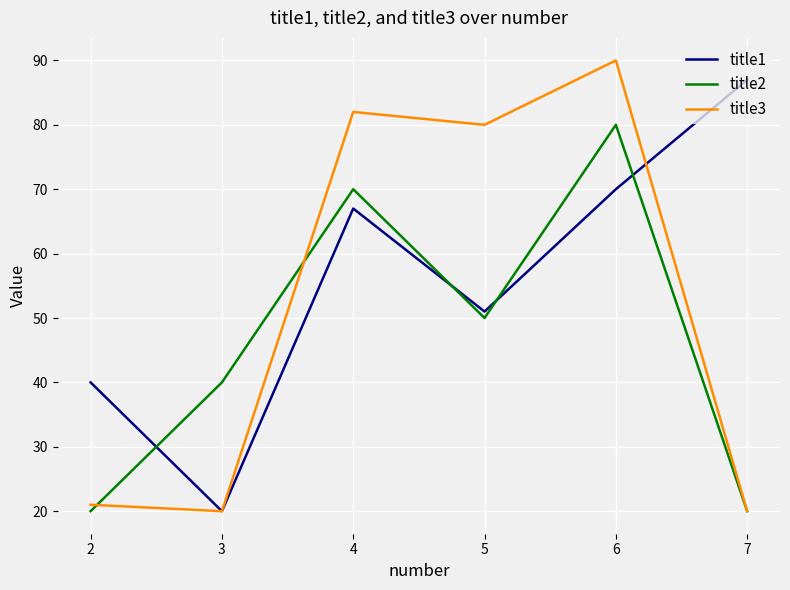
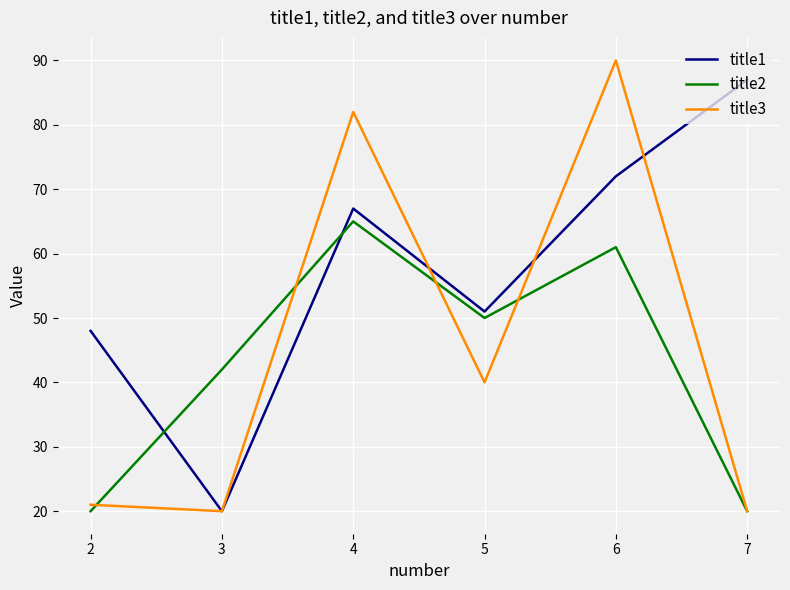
title1, 2: 40 -> 48
title2, 3: 40 -> 42
title2, 4: 70 -> 65
title3, 5: 80 -> 40
title1, 6: 70 -> 72
title2, 6: 80 -> 61
